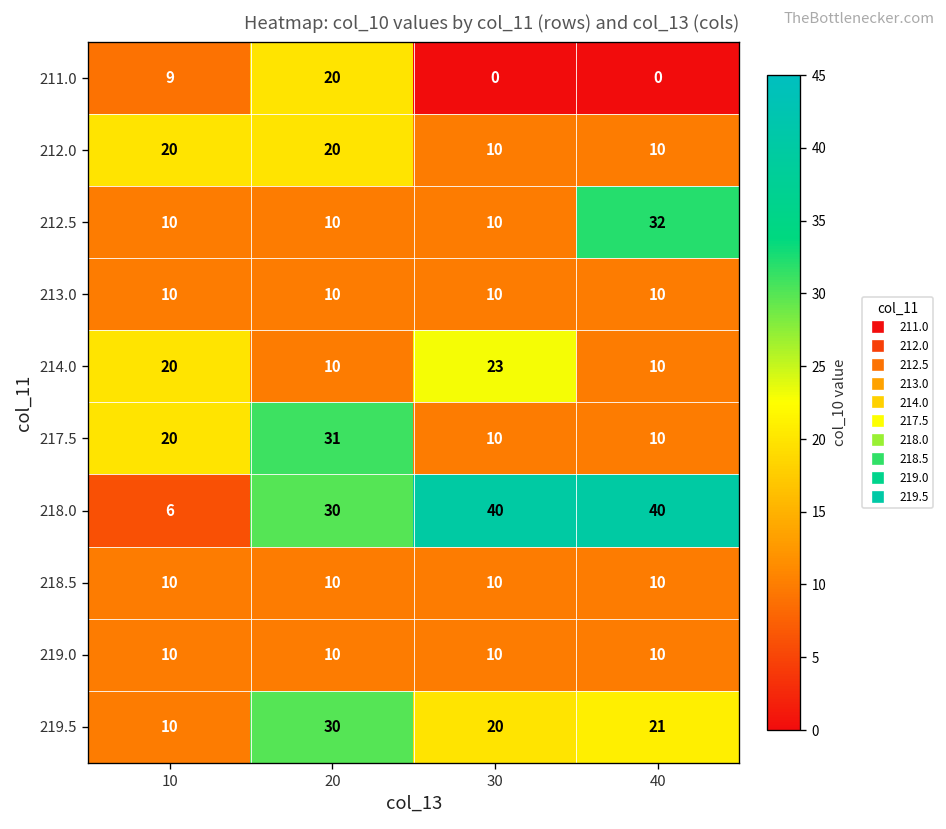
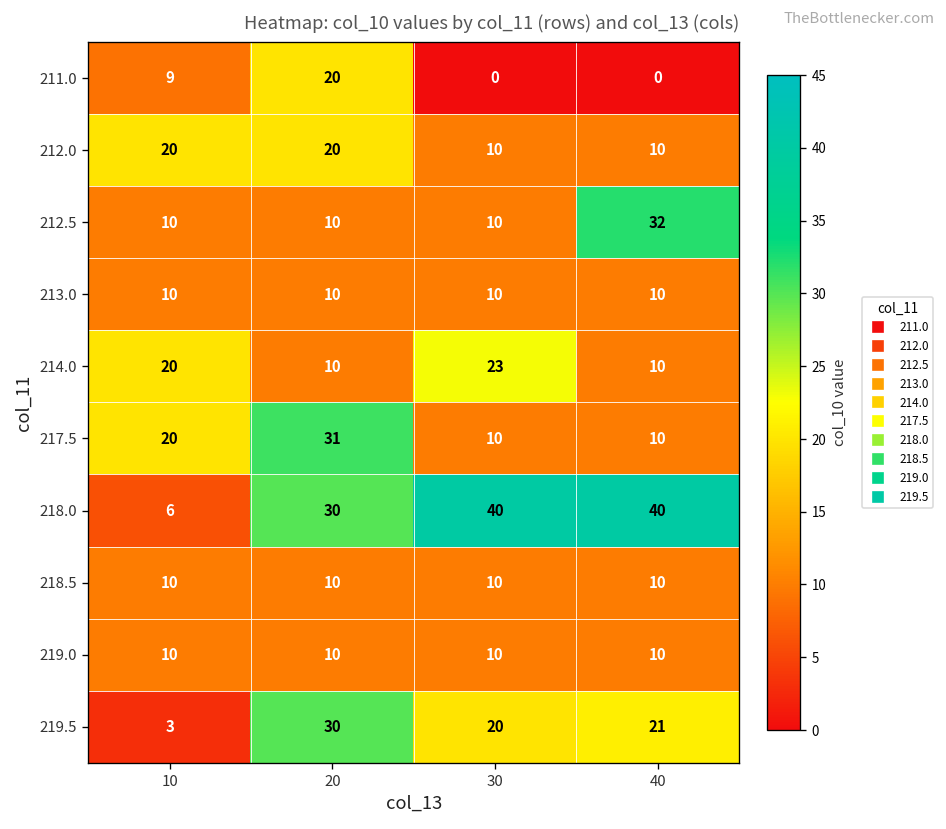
219.5, 10: 10 -> 3
